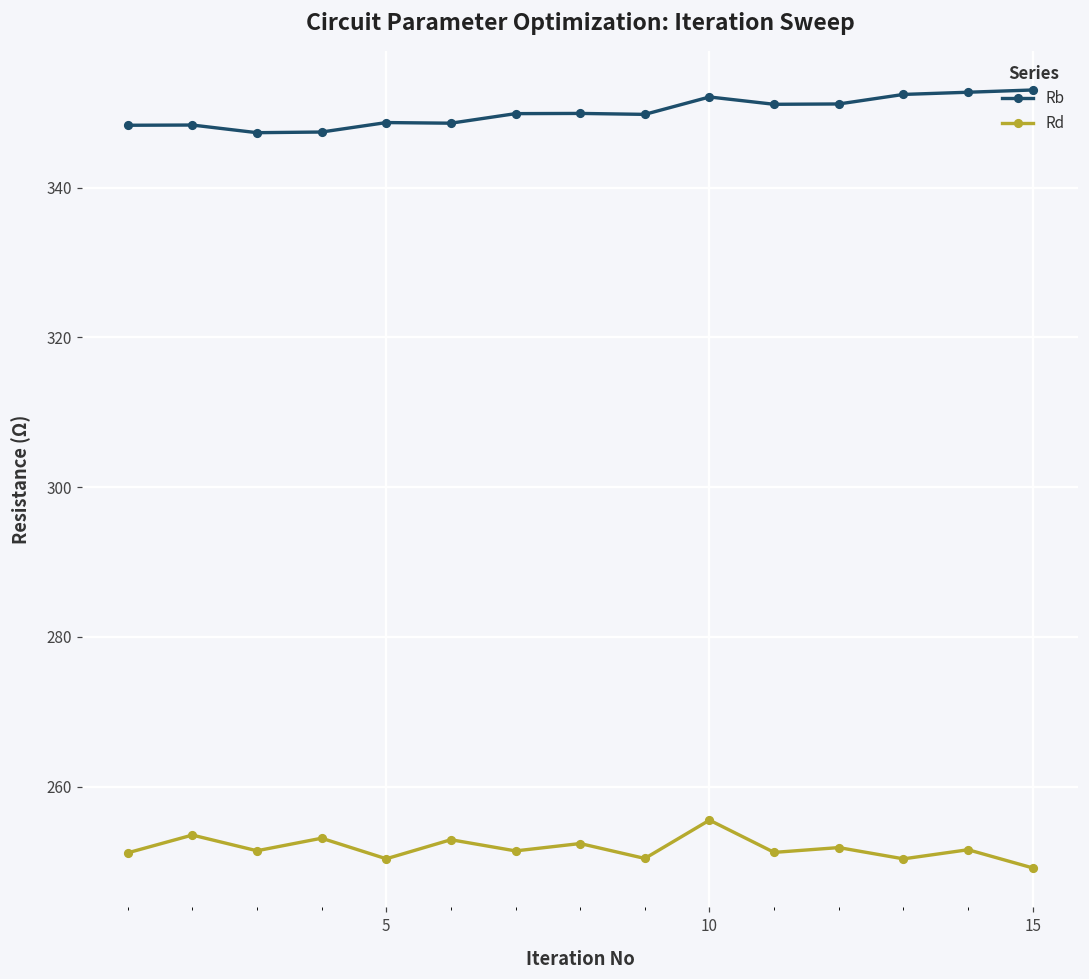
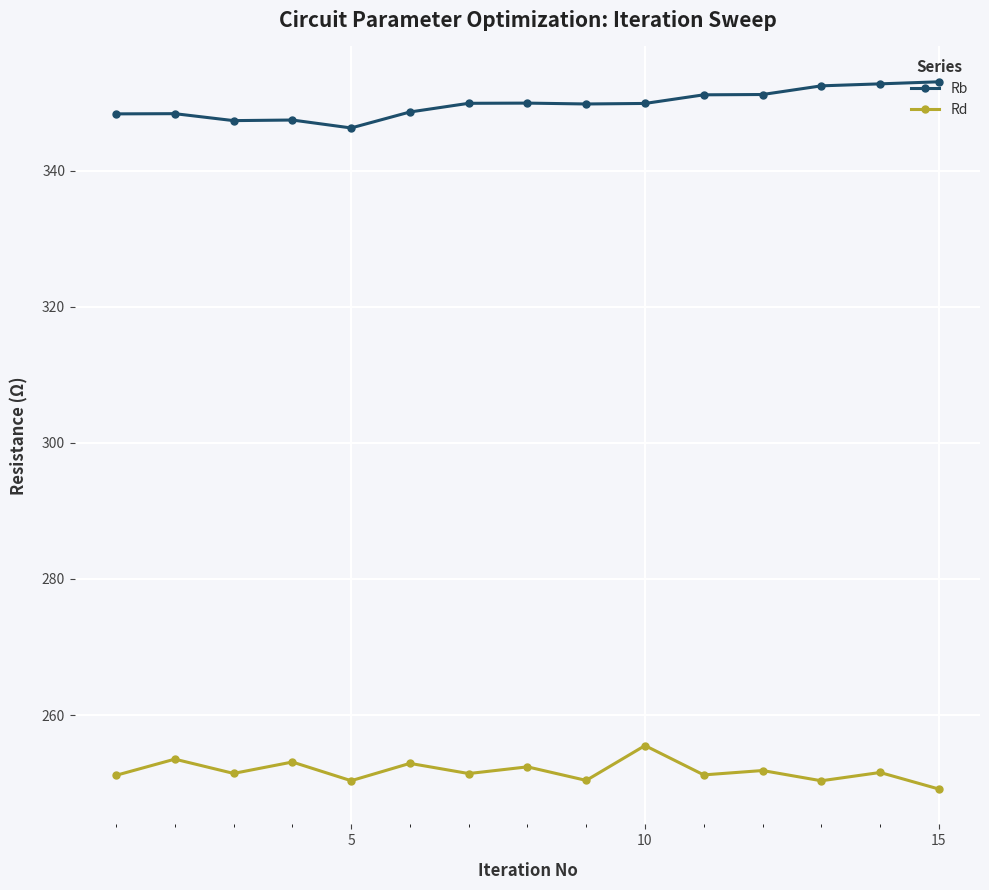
Rb, 5: 349 -> 346
Rb, 10: 352 -> 350
